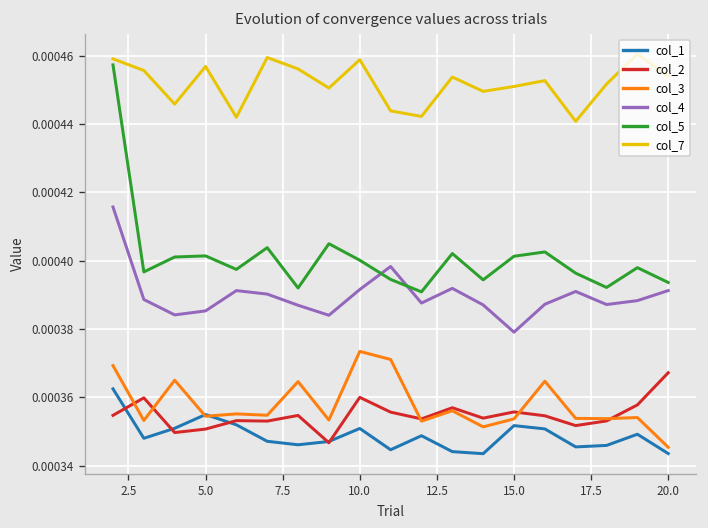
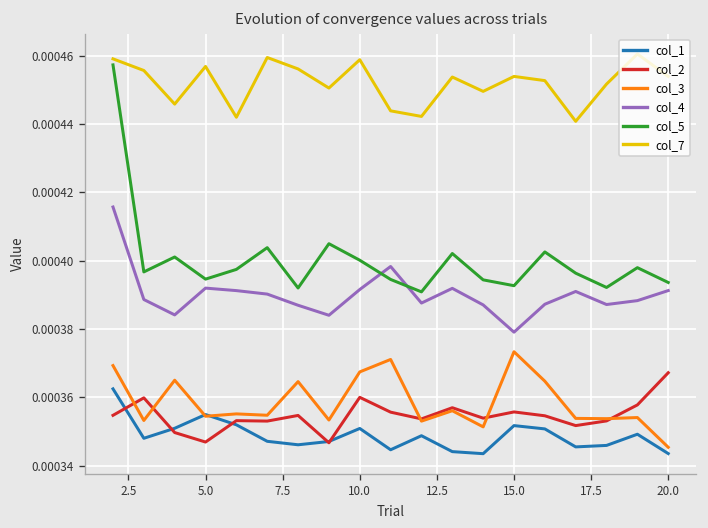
col_2, 5.0: 0.000351 -> 0.000347
col_4, 5.0: 0.000385 -> 0.000392
col_5, 5.0: 0.000401 -> 0.000395
col_3, 10.0: 0.000373 -> 0.000367
col_3, 15.0: 0.000354 -> 0.000373
col_5, 15.0: 0.000401 -> 0.000393
col_7, 15.0: 0.000451 -> 0.000454
